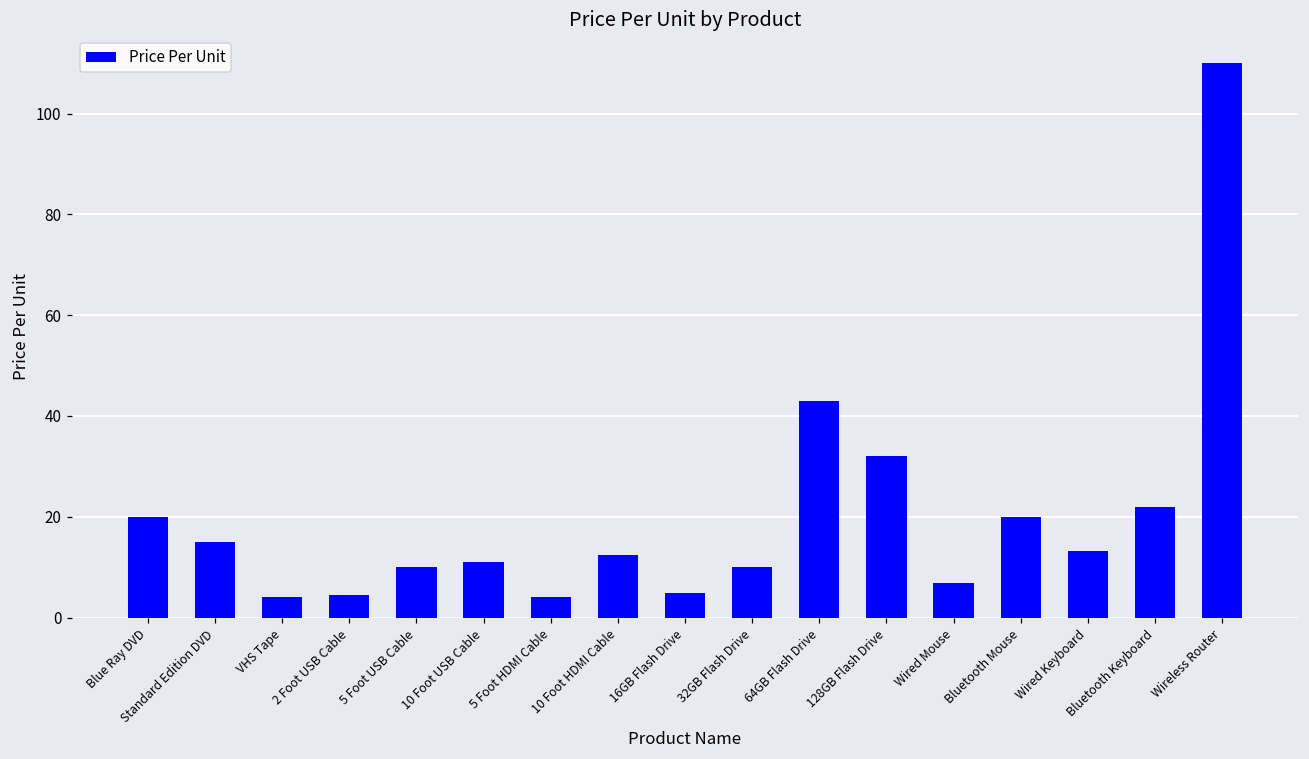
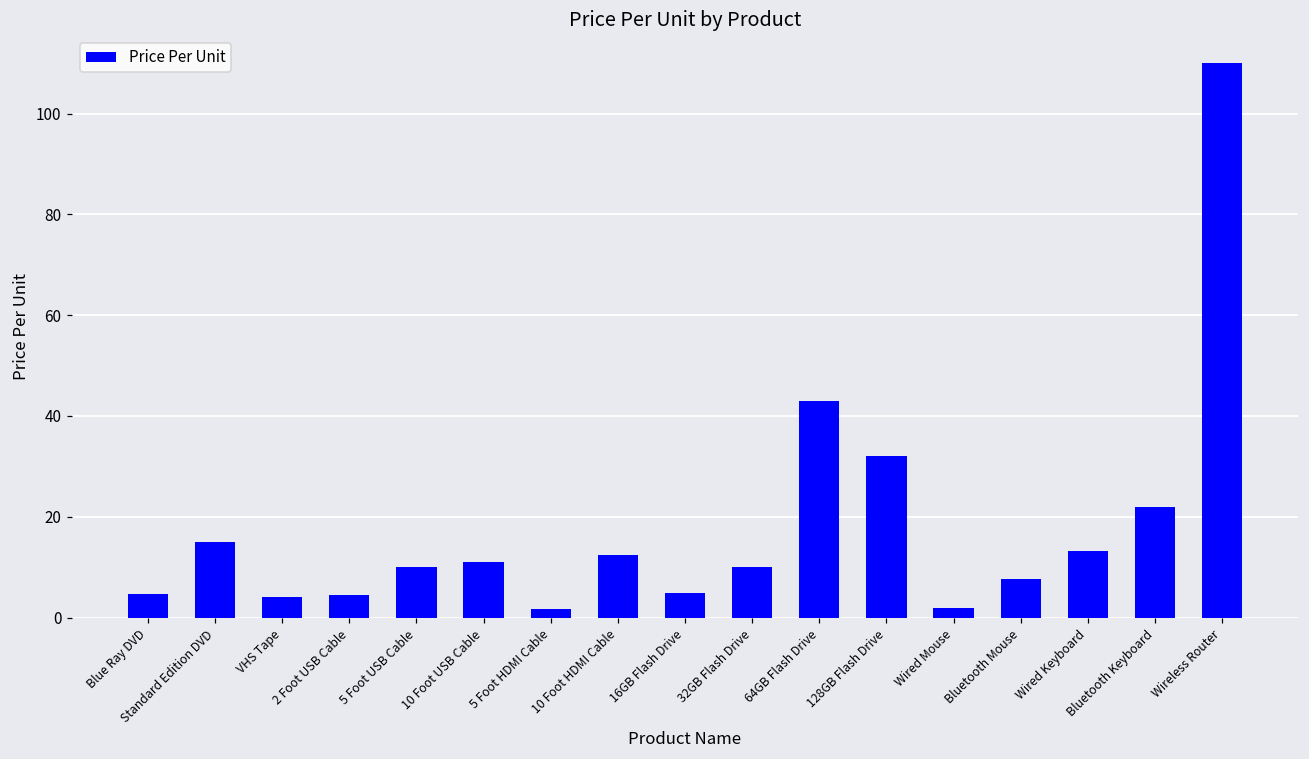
Blue Ray DVD: 20 -> 5
5 Foot HDMI Cable: 4 -> 2
Wired Mouse: 7 -> 2
Bluetooth Mouse: 20 -> 8
